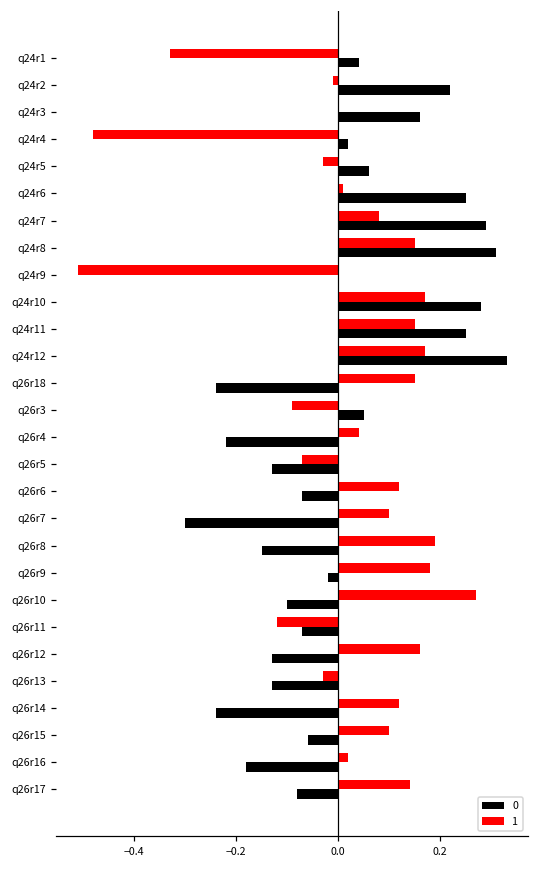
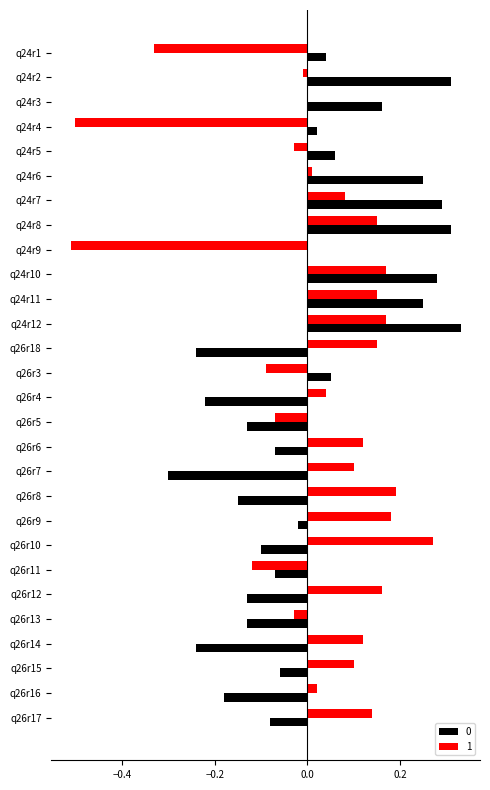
0, q24r2: 0.22 -> 0.31
1, q24r4: -0.48 -> -0.50
